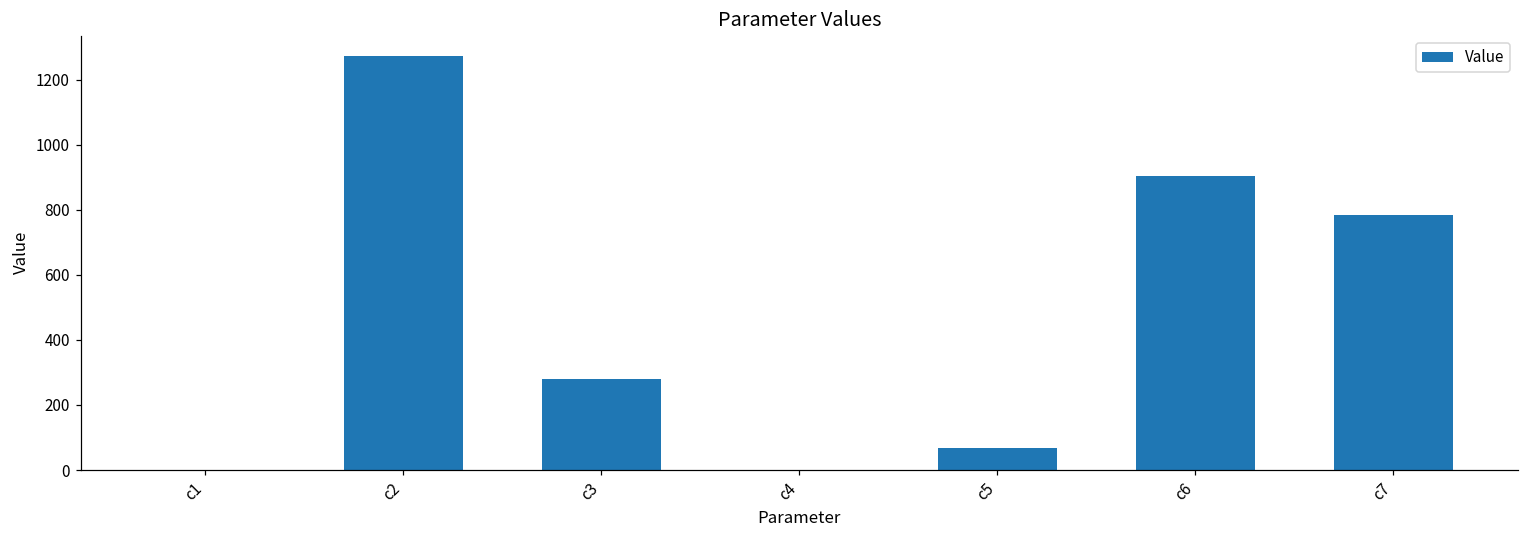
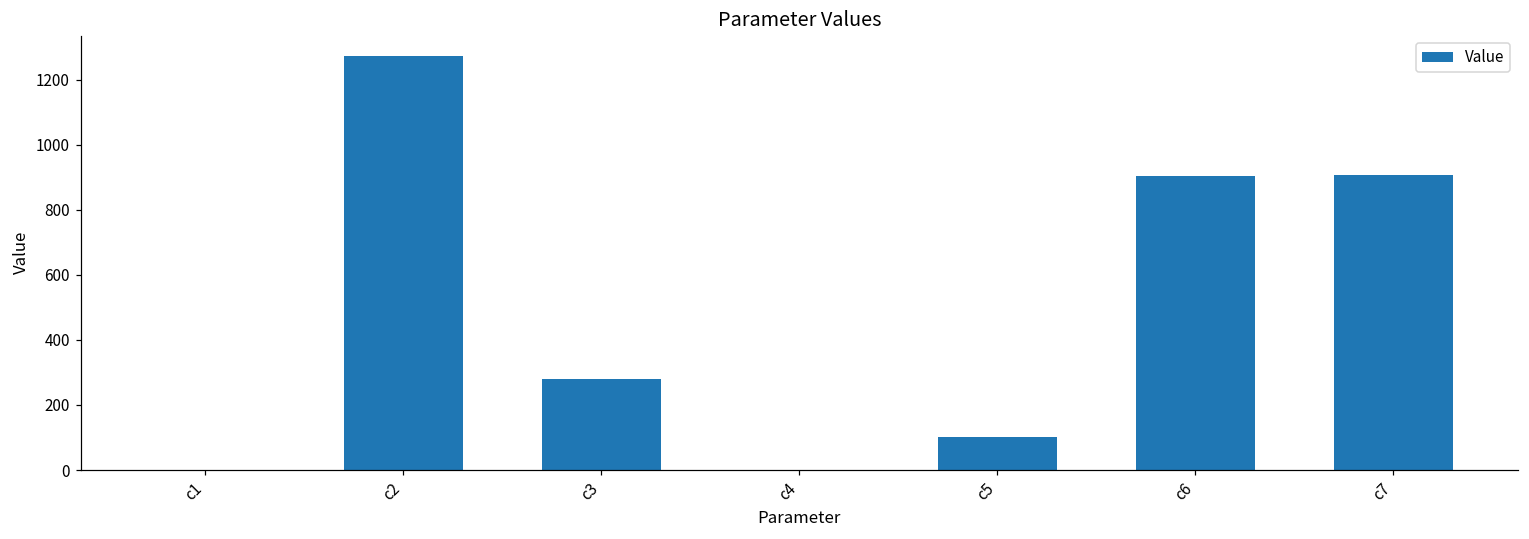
c5: 70 -> 100
c7: 780 -> 910
